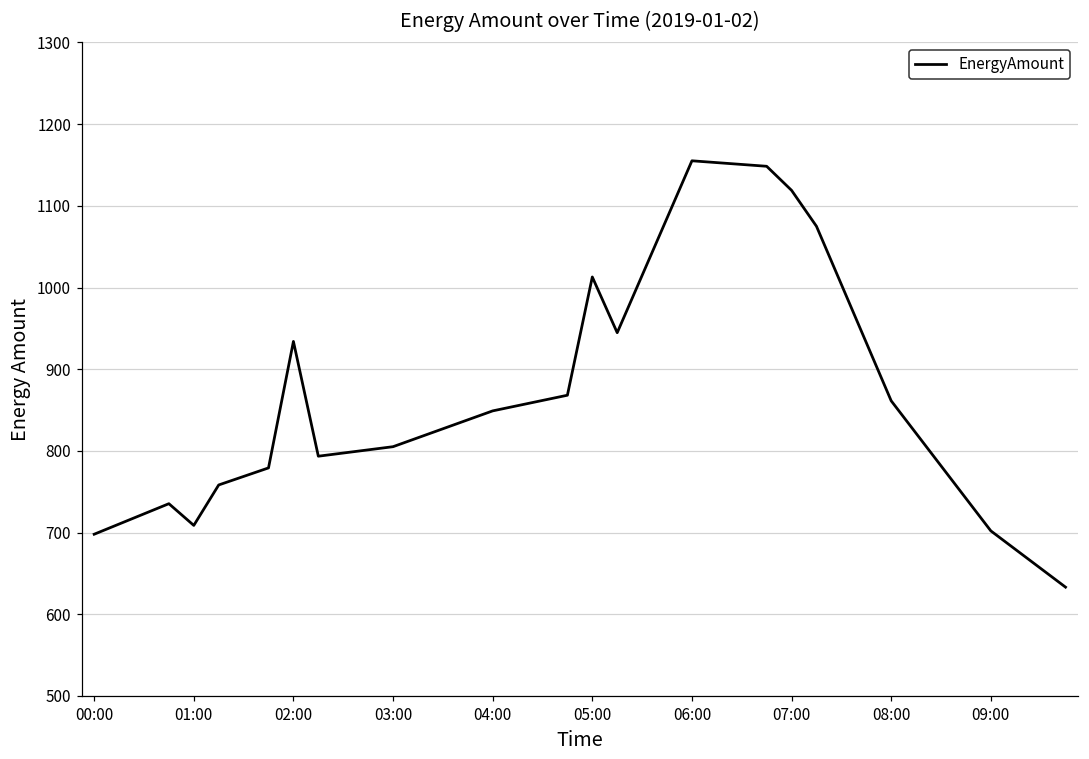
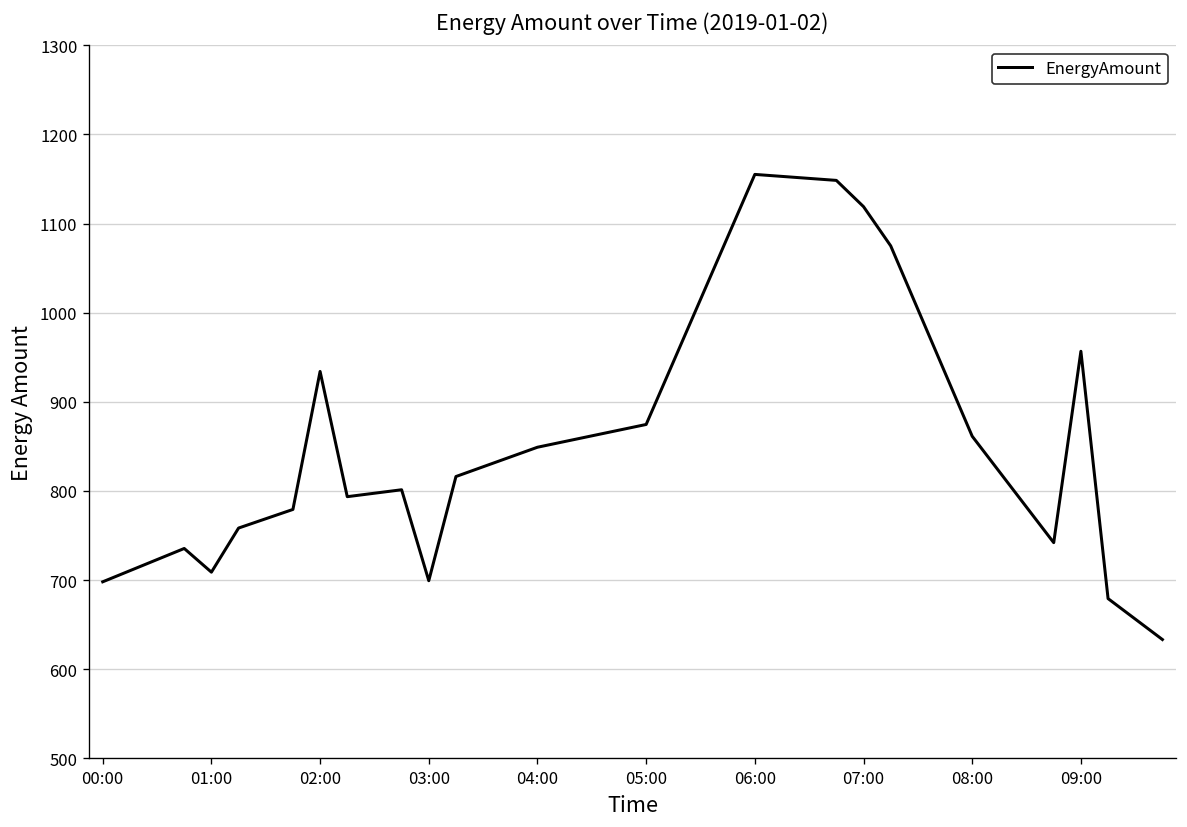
03:00: 810 -> 700
05:00: 1010 -> 870
09:00: 700 -> 960
